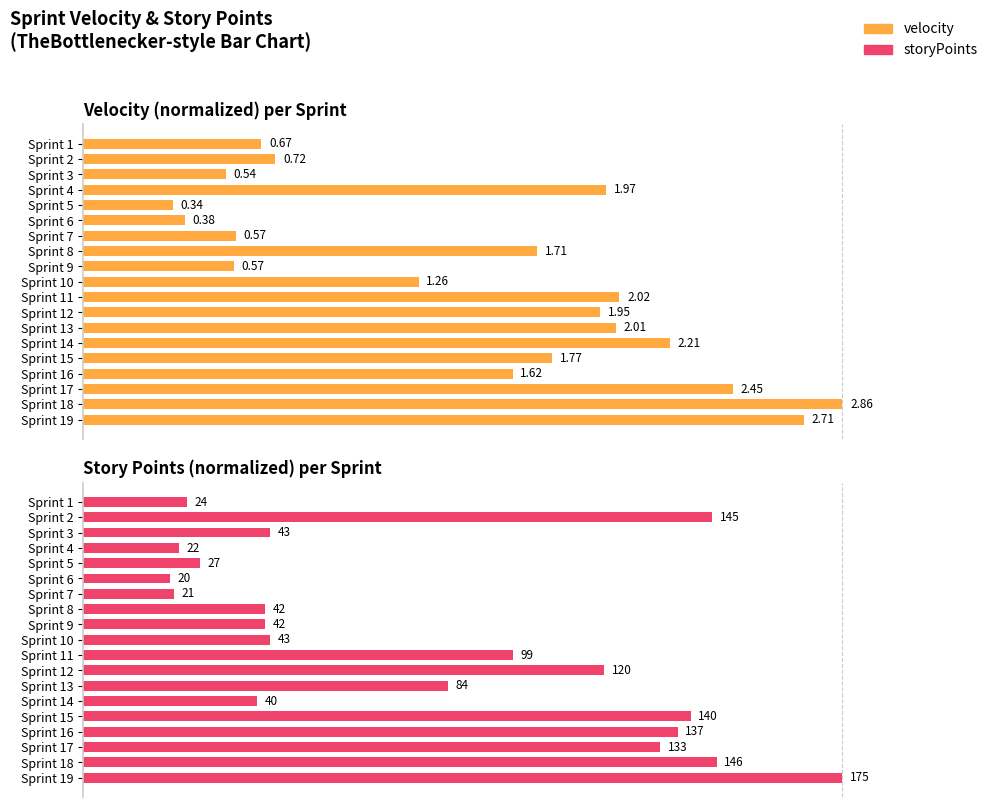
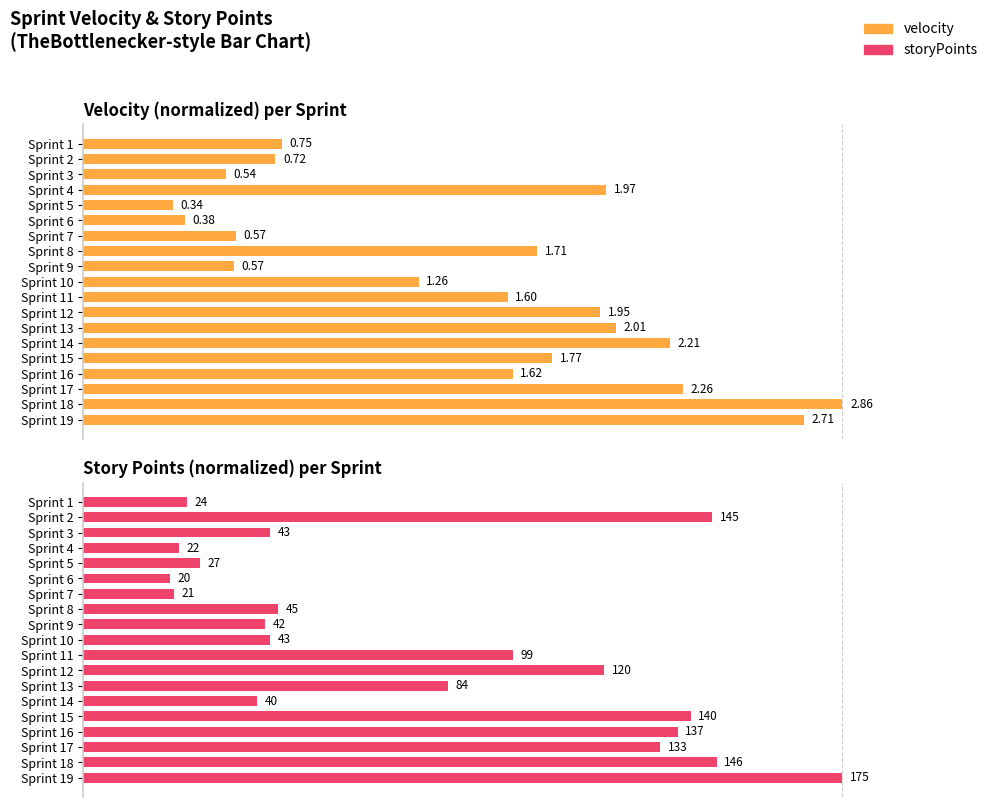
Velocity (normalized) per Sprint, Sprint 1: 0.67 -> 0.75
Velocity (normalized) per Sprint, Sprint 11: 2.02 -> 1.60
Velocity (normalized) per Sprint, Sprint 17: 2.45 -> 2.26
Story Points (normalized) per Sprint, Sprint 8: 42 -> 45
